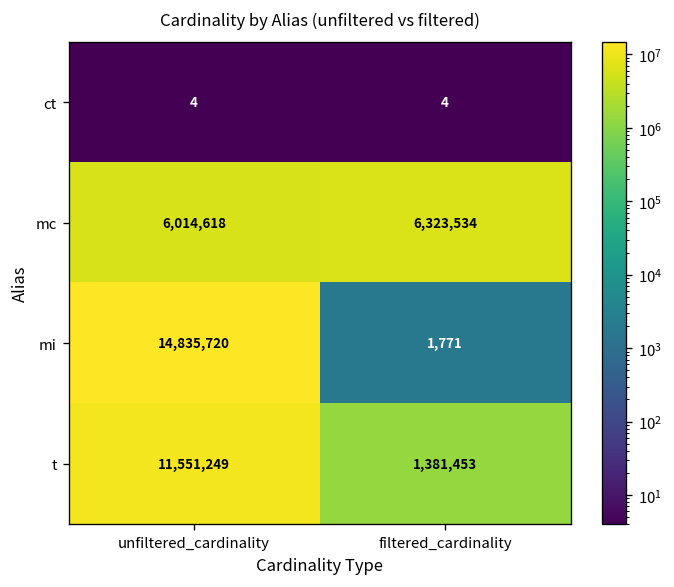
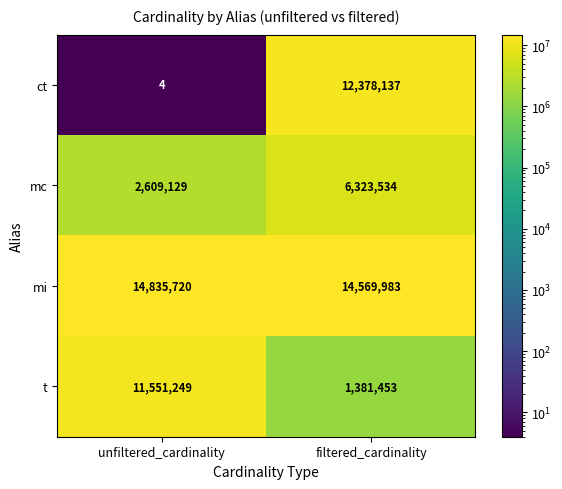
ct, filtered_cardinality: 4 -> 12,378,137
mc, unfiltered_cardinality: 6,014,618 -> 2,609,129
mi, filtered_cardinality: 1,771 -> 14,569,983
